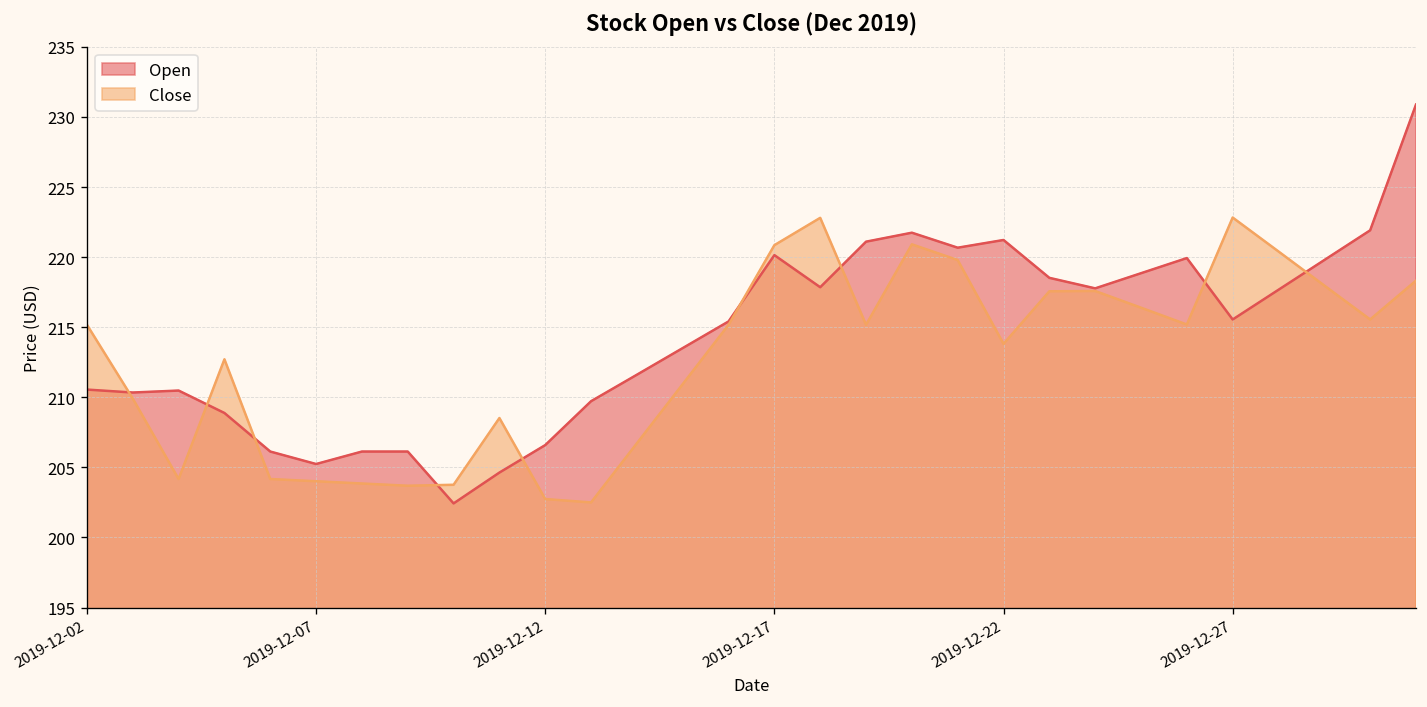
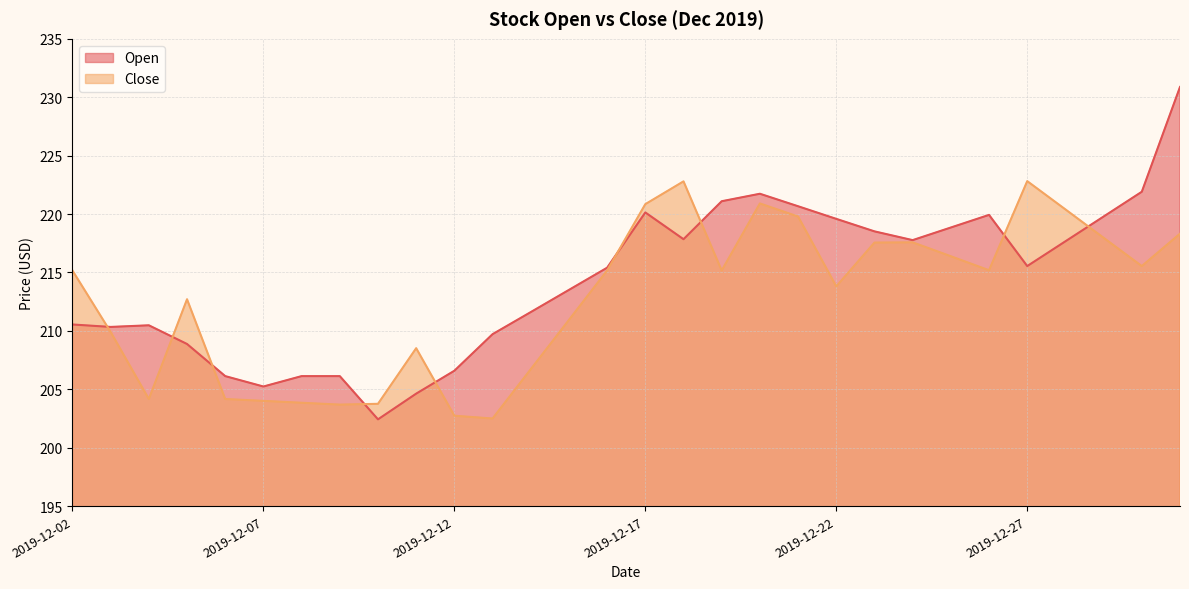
Open, 2019-12-22: 221.2 -> 219.6
